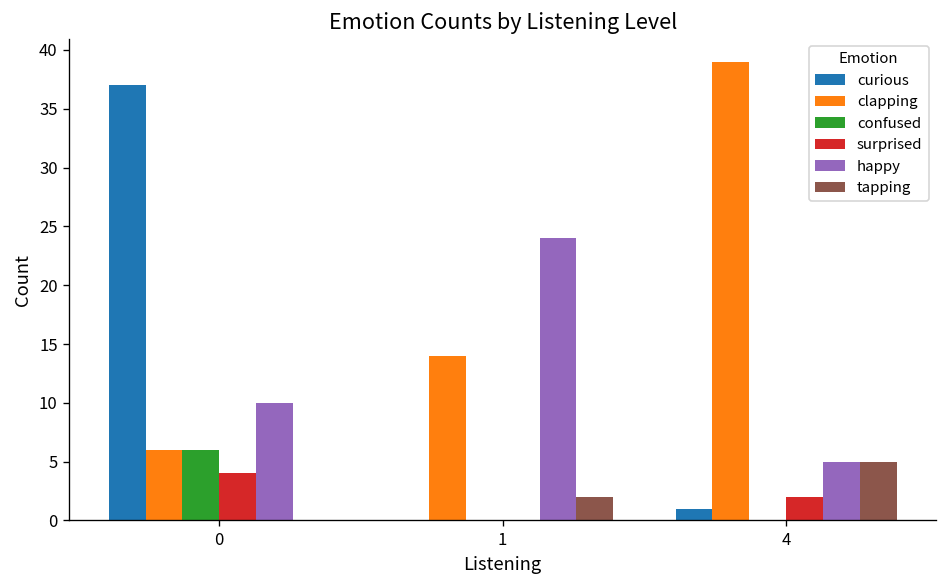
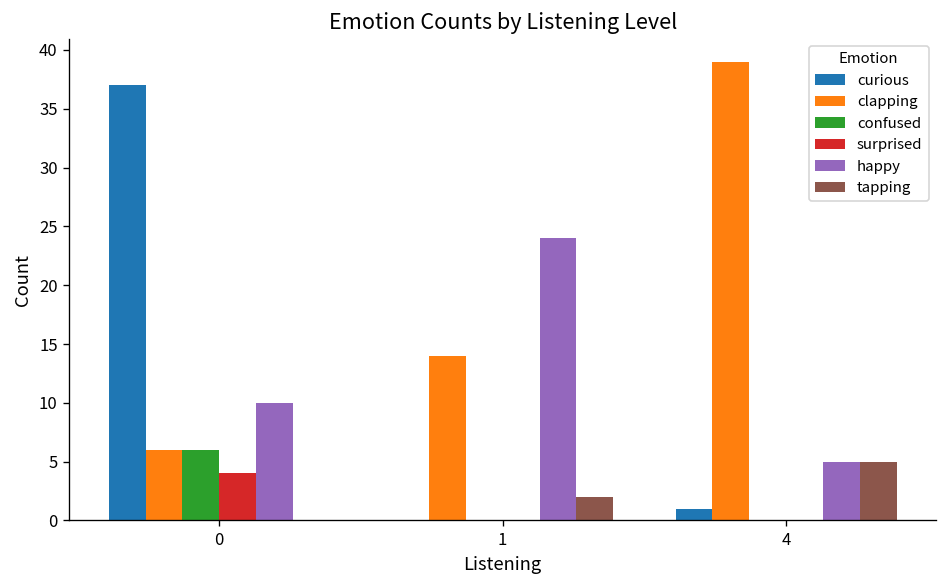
surprised, 4: 2 -> 0
